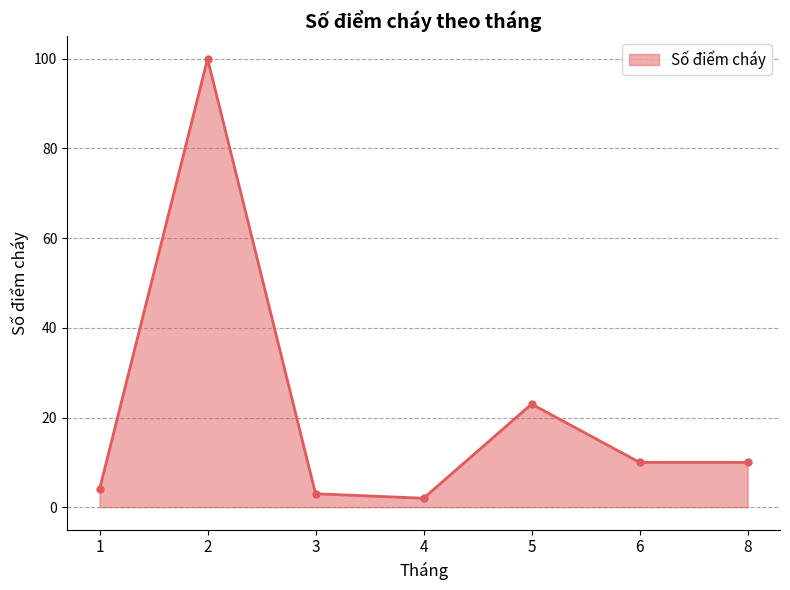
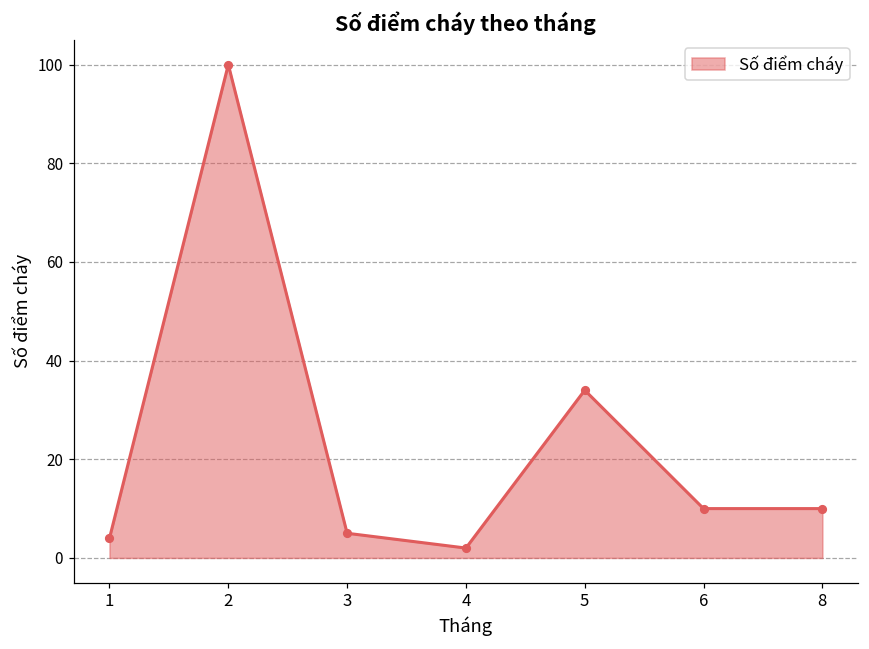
3: 3 -> 5
5: 23 -> 34
